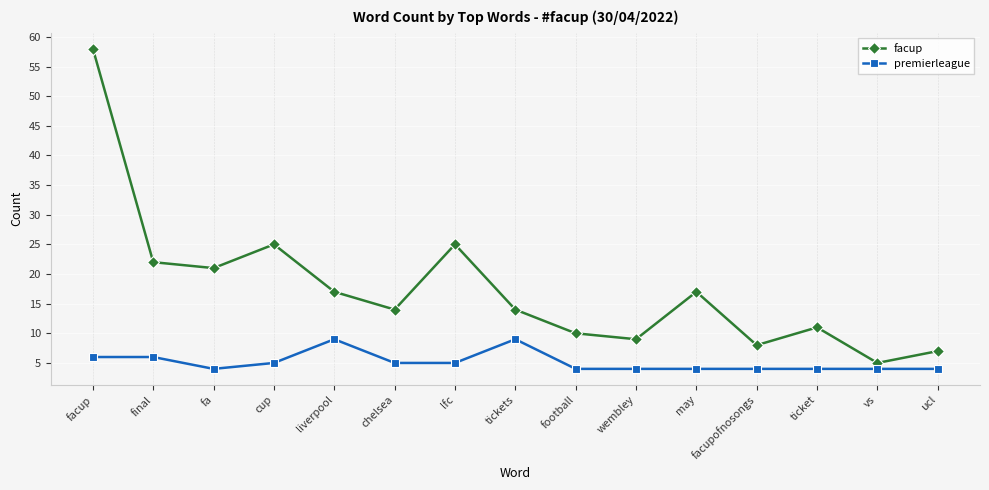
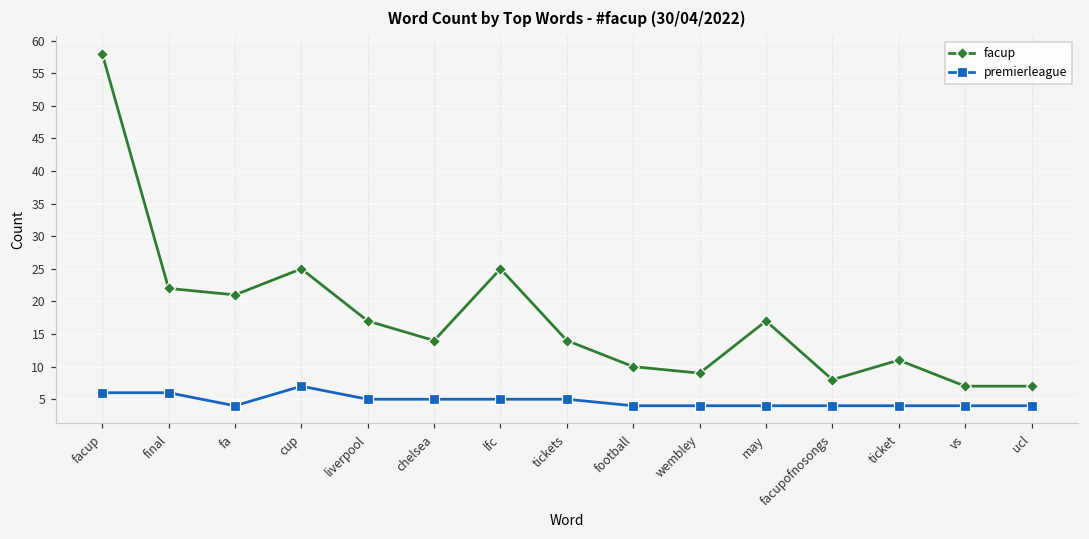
premierleague, cup: 5 -> 7
premierleague, liverpool: 9 -> 5
premierleague, tickets: 9 -> 5
facup, vs: 5 -> 7
